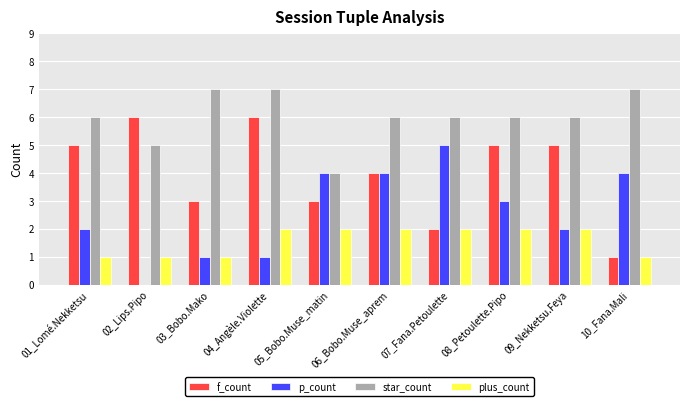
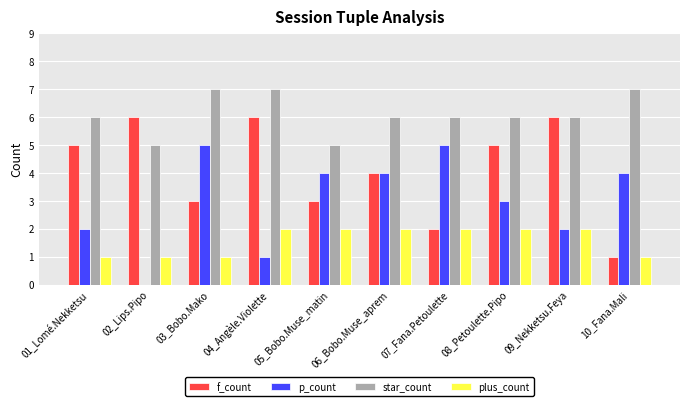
p_count, 03_Bobo.Mako: 1 -> 5
star_count, 05_Bobo.Muse_matin: 4 -> 5
f_count, 09_Nekketsu.Feya: 5 -> 6
